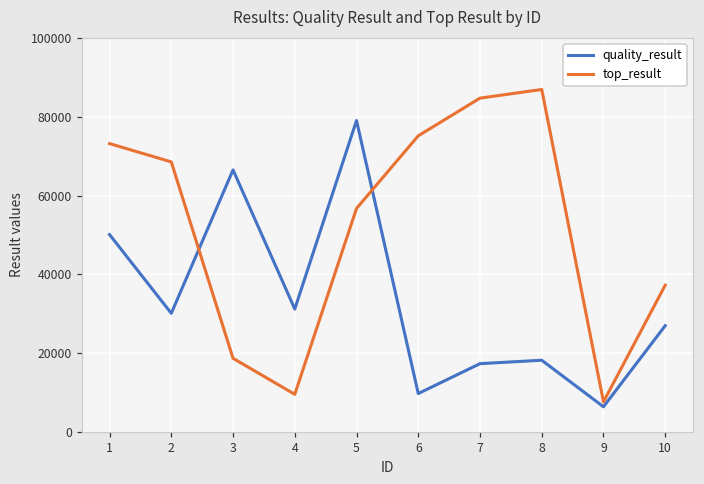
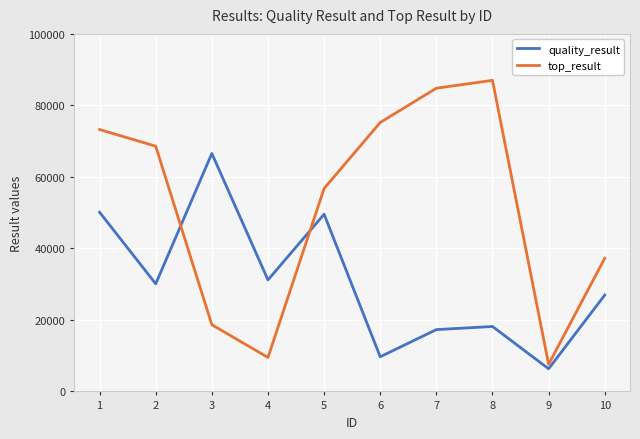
quality_result, 5: 79000 -> 50000
